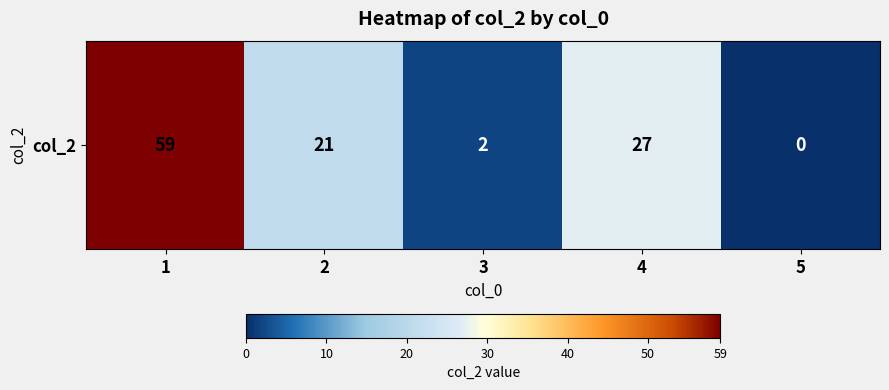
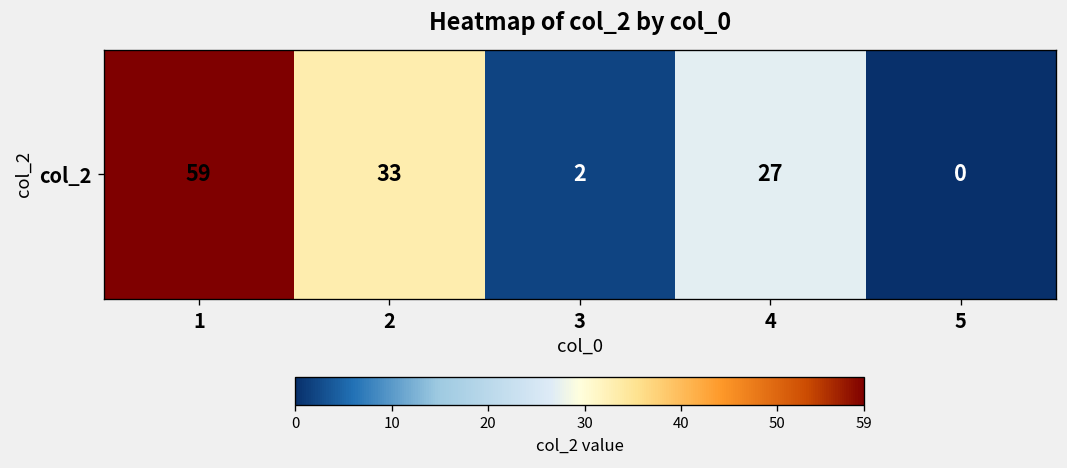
col_2, 2: 21 -> 33
